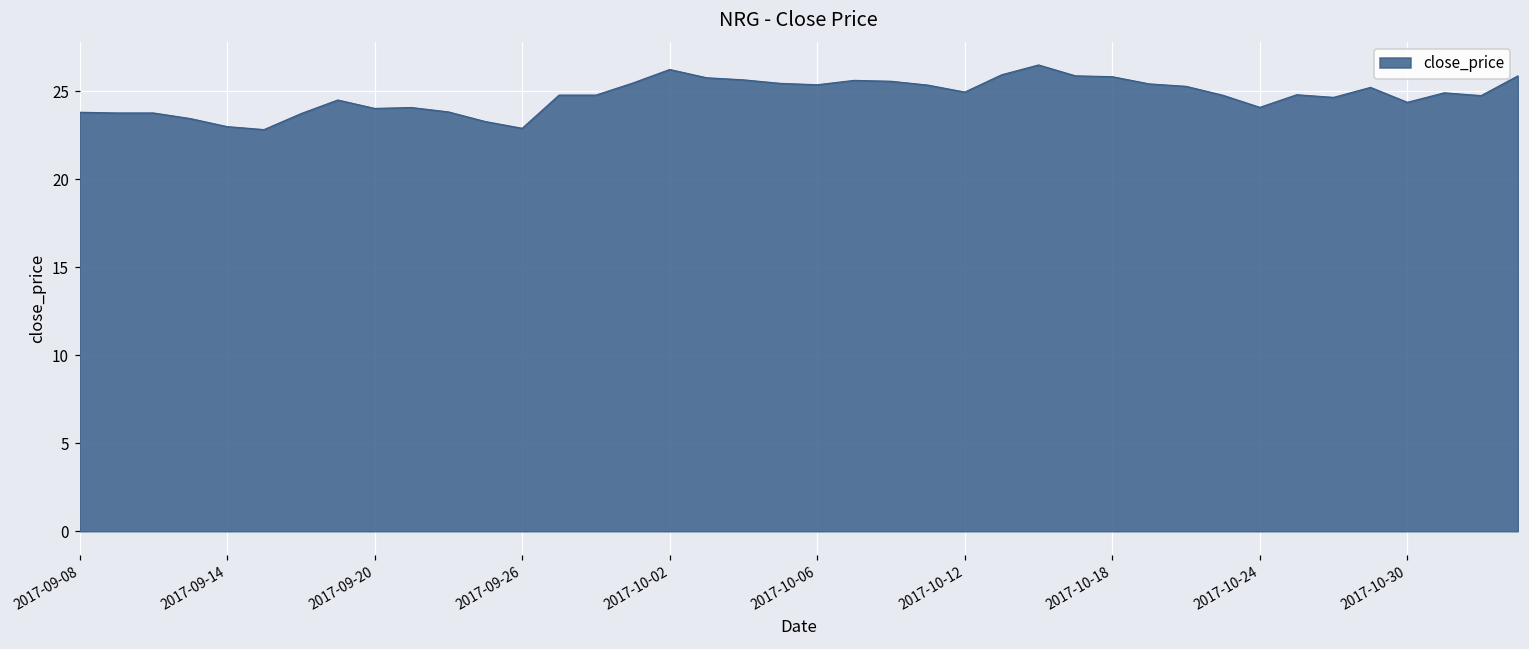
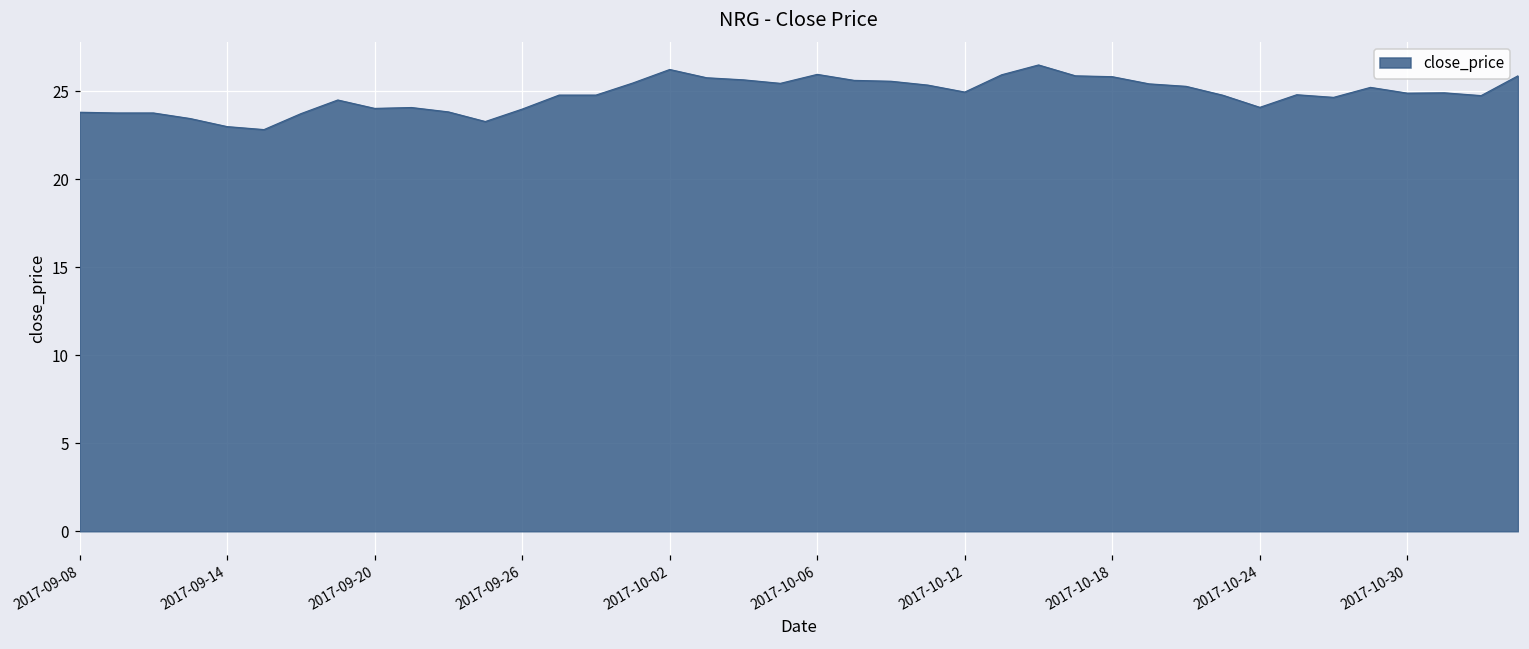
2017-09-26: 22.9 -> 24.0
2017-10-06: 25.4 -> 26.0
2017-10-30: 24.4 -> 24.9
